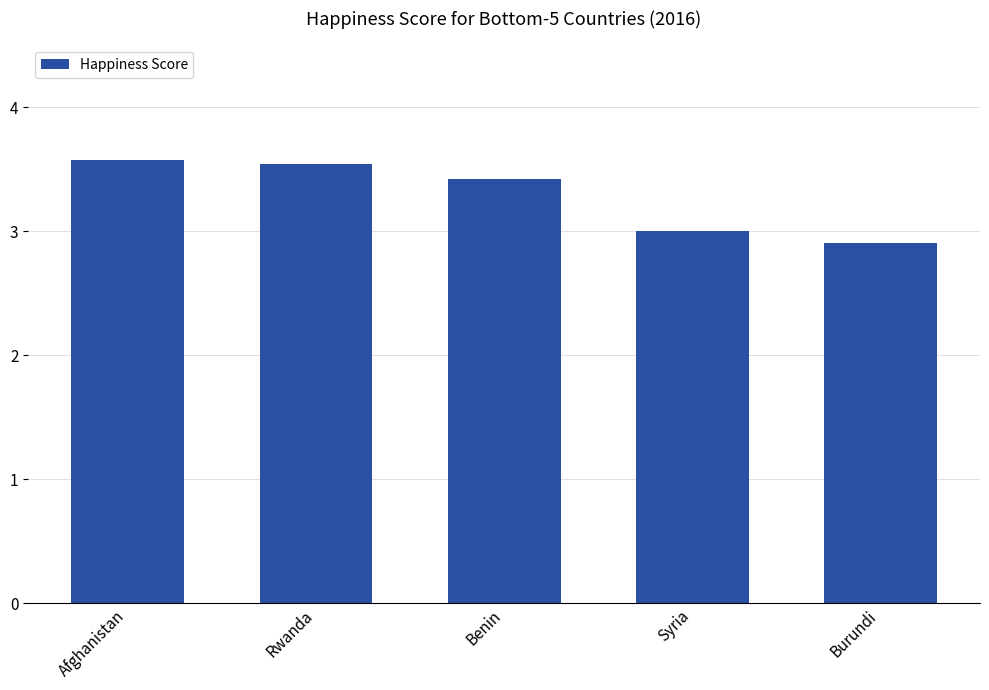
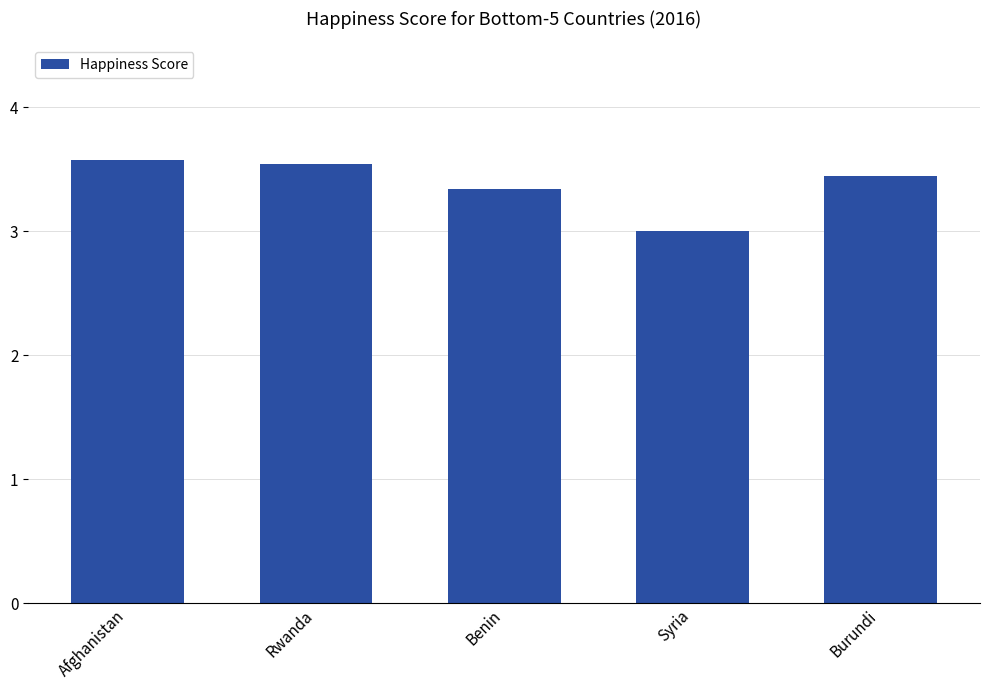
Benin: 3.42 -> 3.34
Burundi: 2.91 -> 3.45
